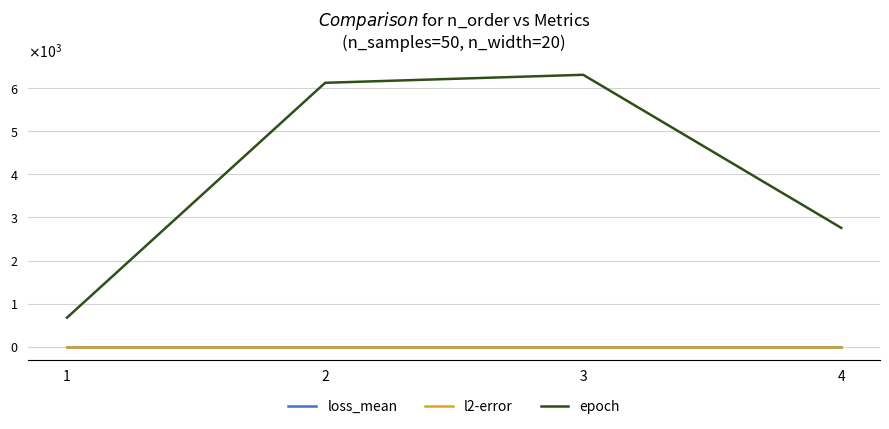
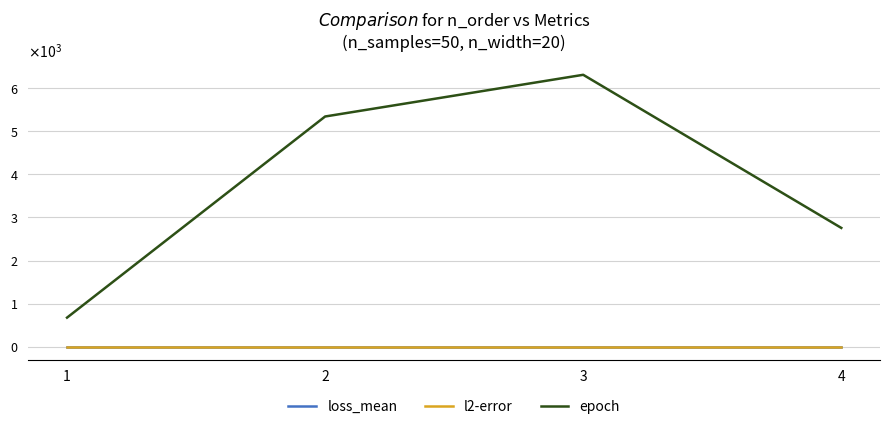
epoch, 2: 6100 -> 5300
